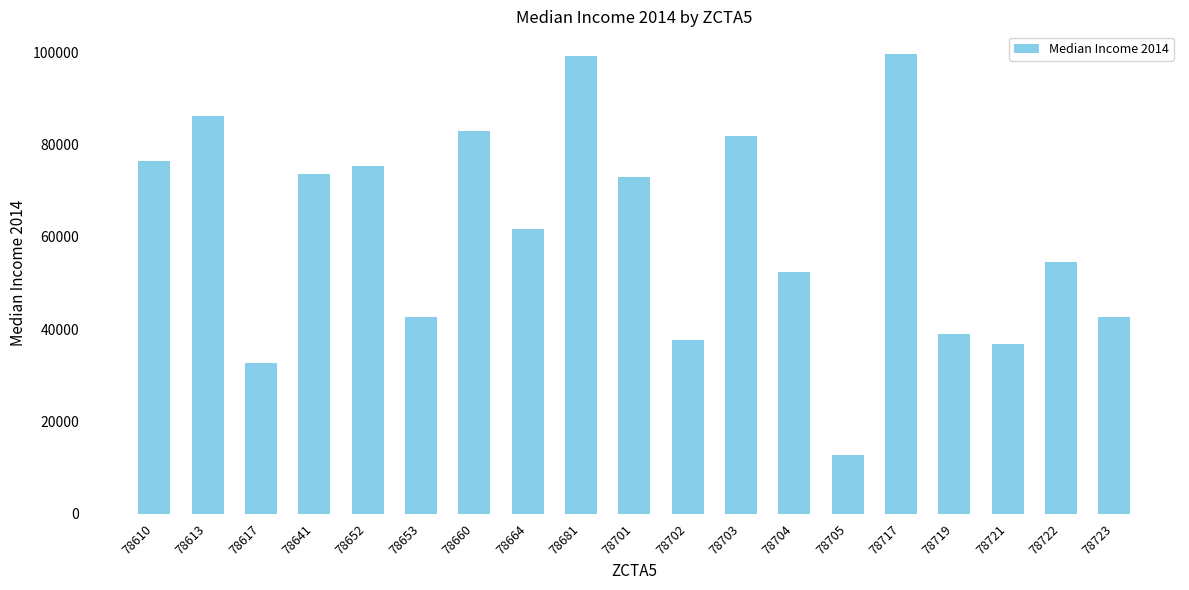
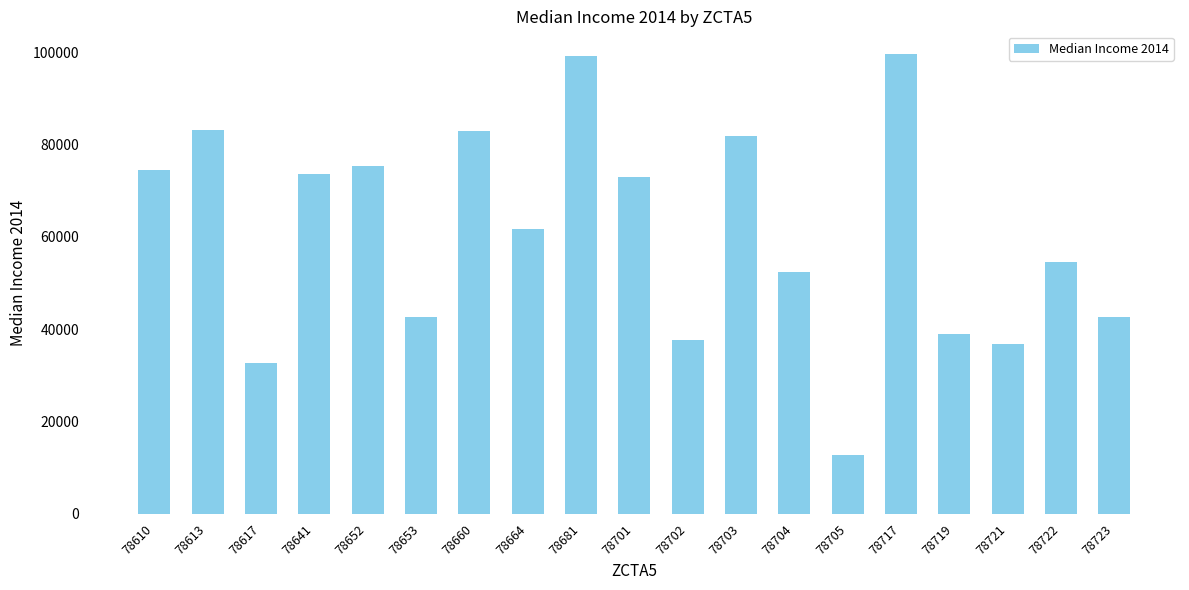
78610: 77000 -> 75000
78613: 86000 -> 83000
